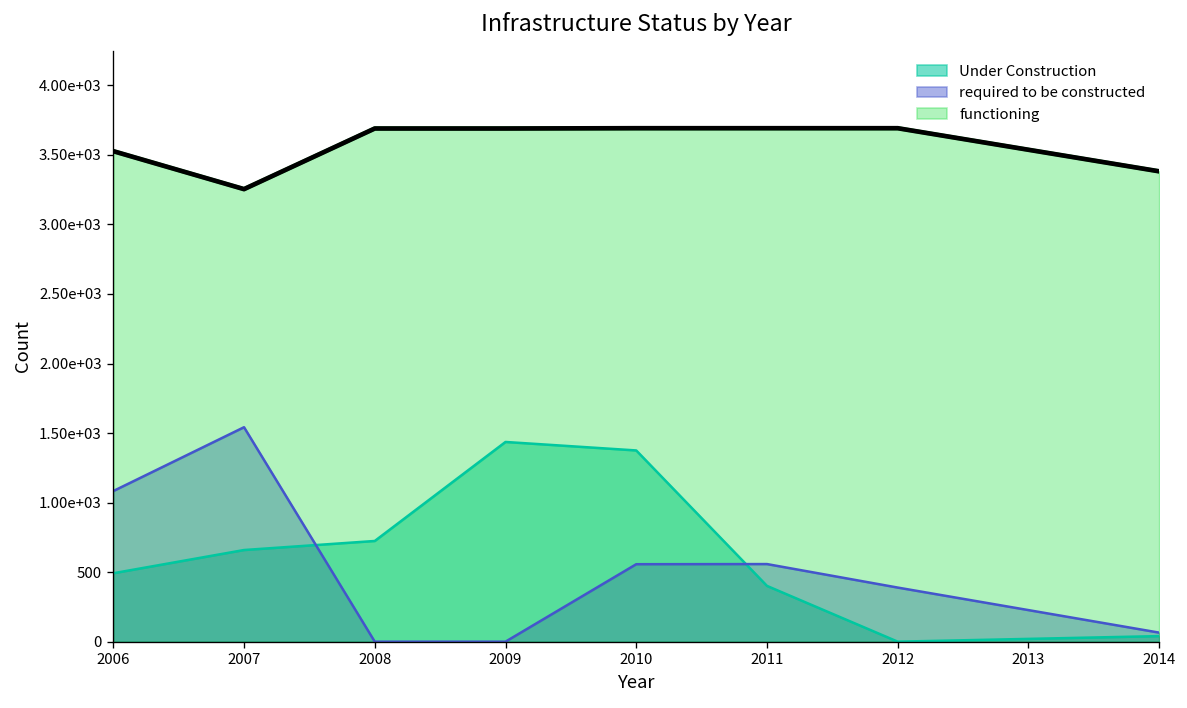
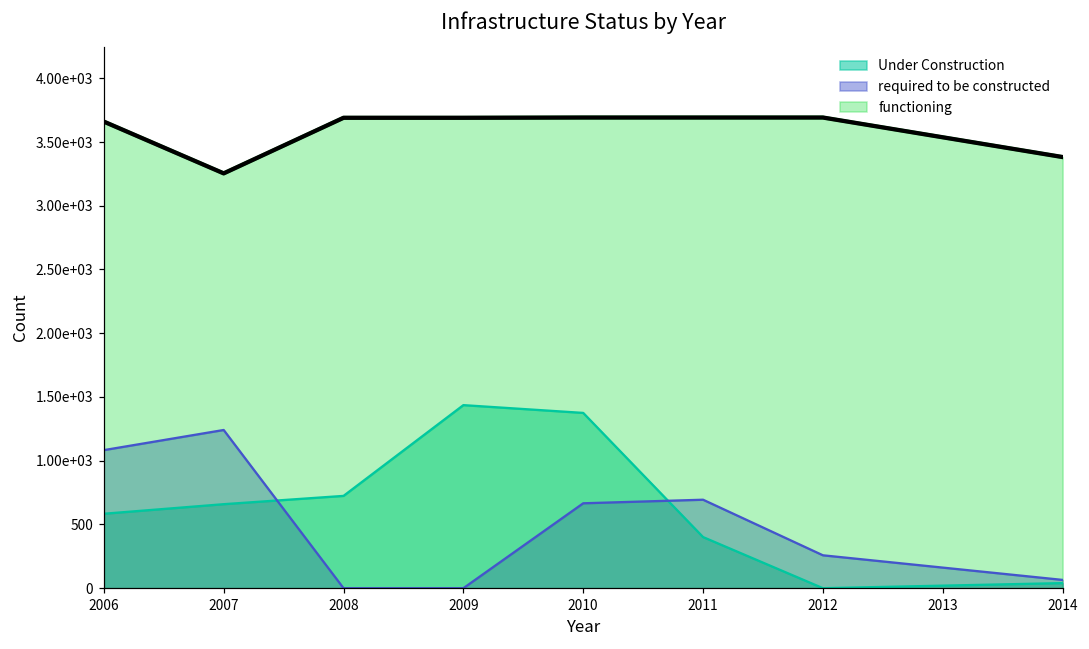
Under Construction, 2006: 490 -> 580
functioning, 2006: 3530 -> 3660
required to be constructed, 2007: 1540 -> 1240
required to be constructed, 2010: 560 -> 670
required to be constructed, 2011: 560 -> 690
required to be constructed, 2012: 390 -> 260
